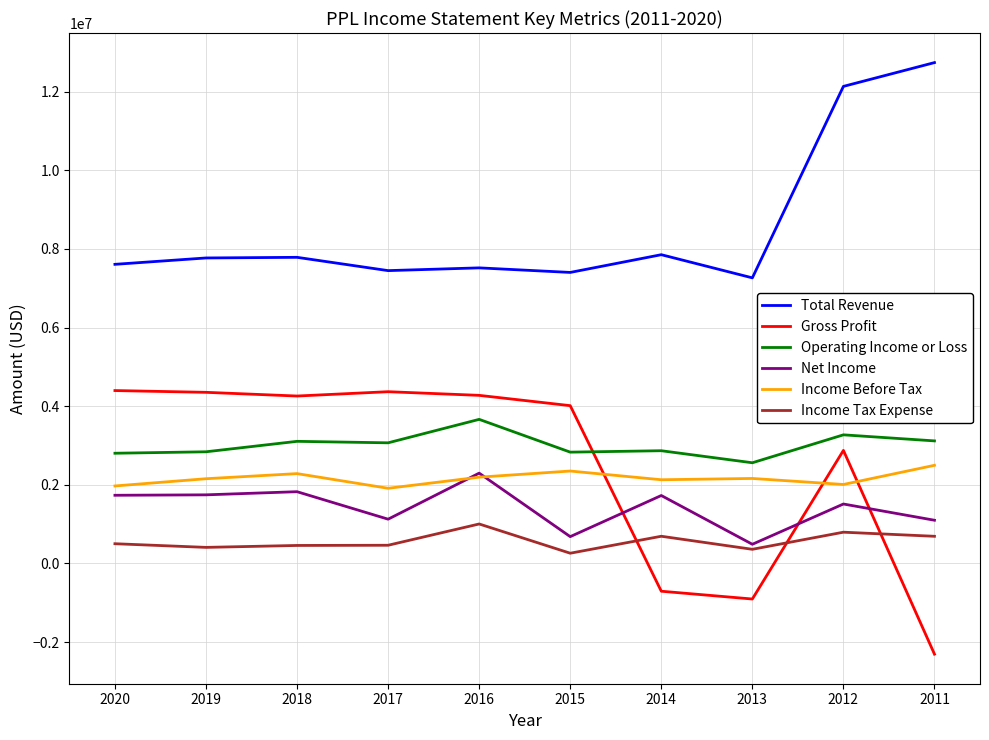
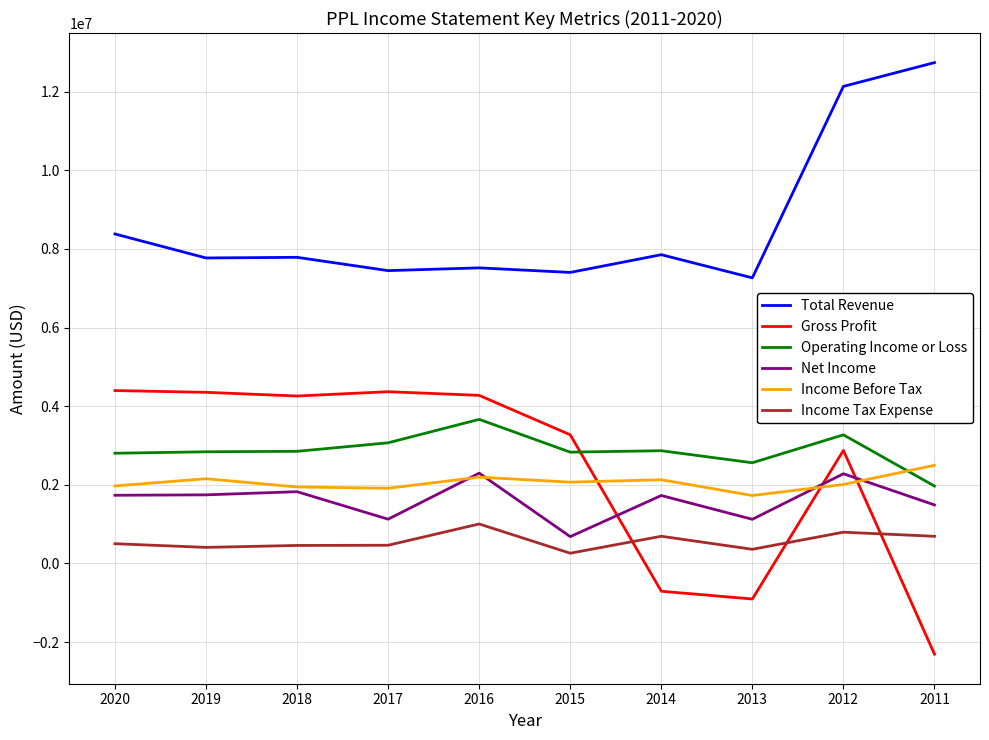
Total Revenue, 2020: 7600000 -> 8400000
Operating Income or Loss, 2018: 3100000 -> 2900000
Income Before Tax, 2018: 2300000 -> 1900000
Gross Profit, 2015: 4000000 -> 3300000
Income Before Tax, 2015: 2400000 -> 2100000
Net Income, 2013: 500000 -> 1100000
Income Before Tax, 2013: 2200000 -> 1700000
Net Income, 2012: 1500000 -> 2300000
Operating Income or Loss, 2011: 3100000 -> 2000000
Net Income, 2011: 1100000 -> 1500000
